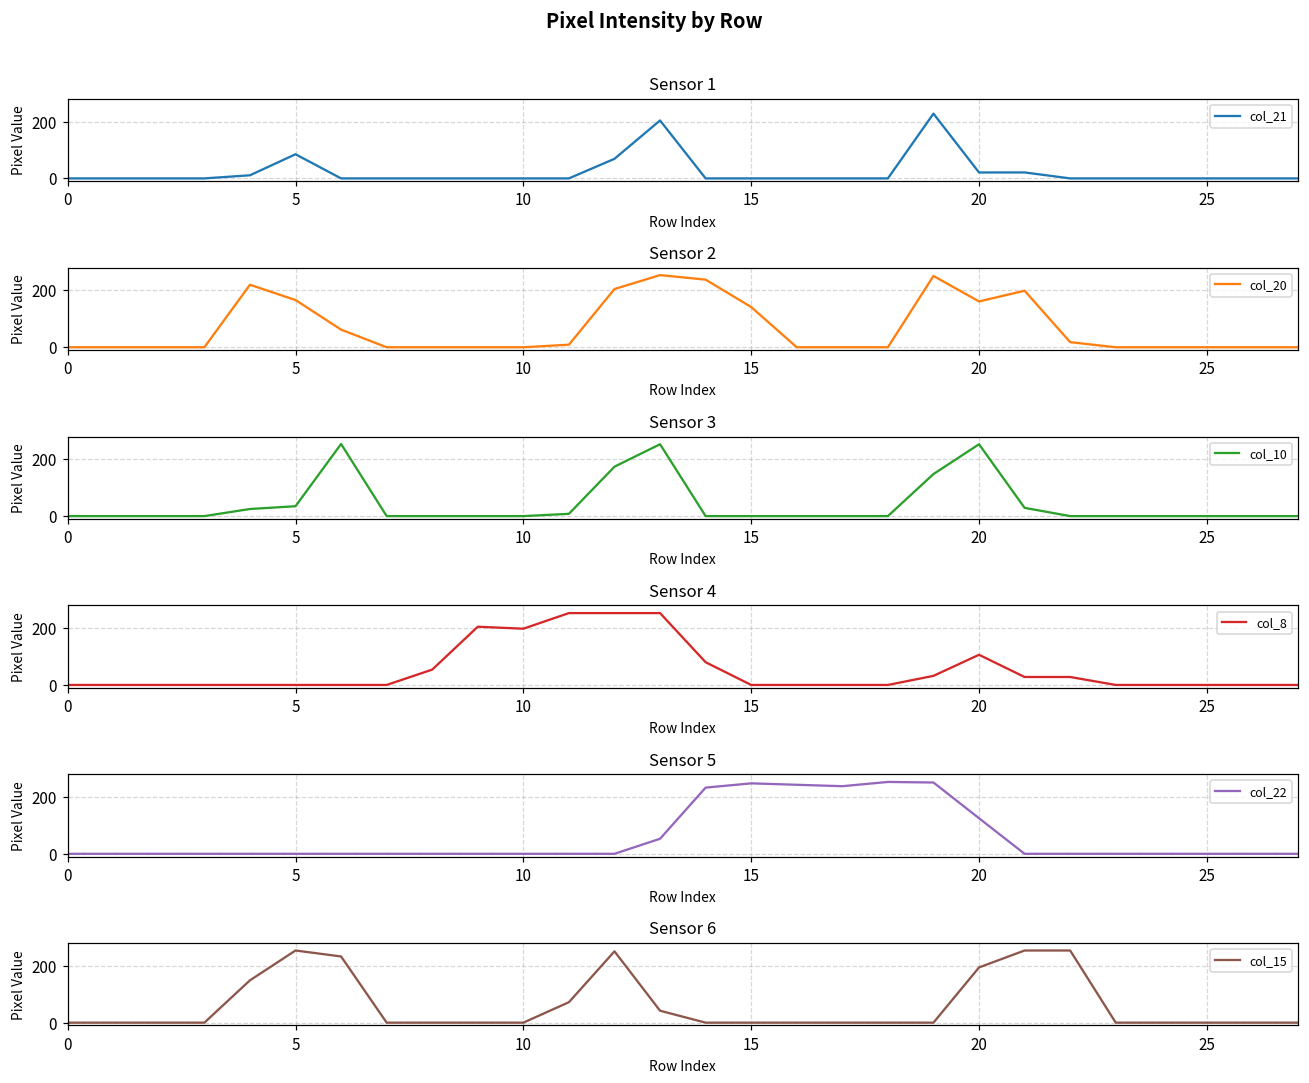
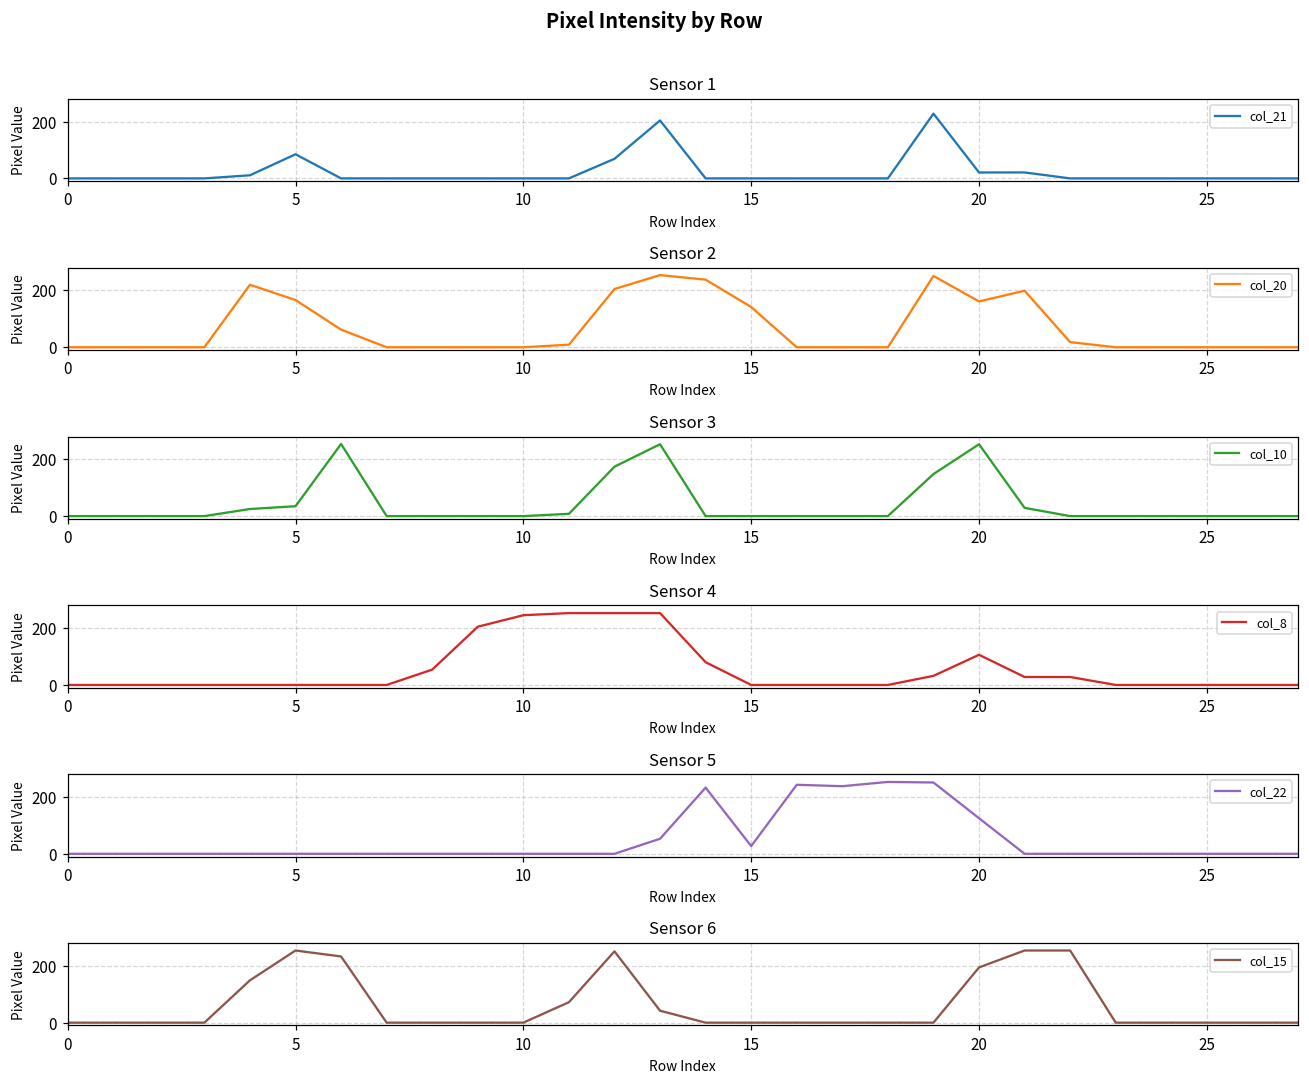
Sensor 4, 10: 200 -> 250
Sensor 5, 15: 250 -> 30
